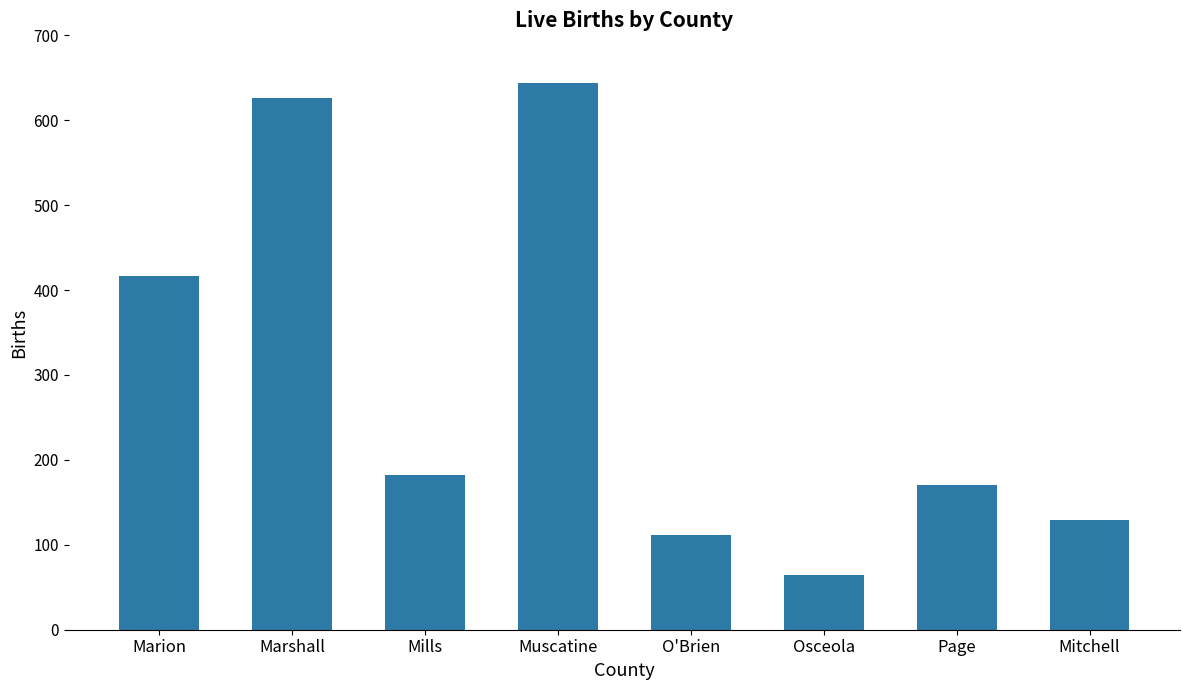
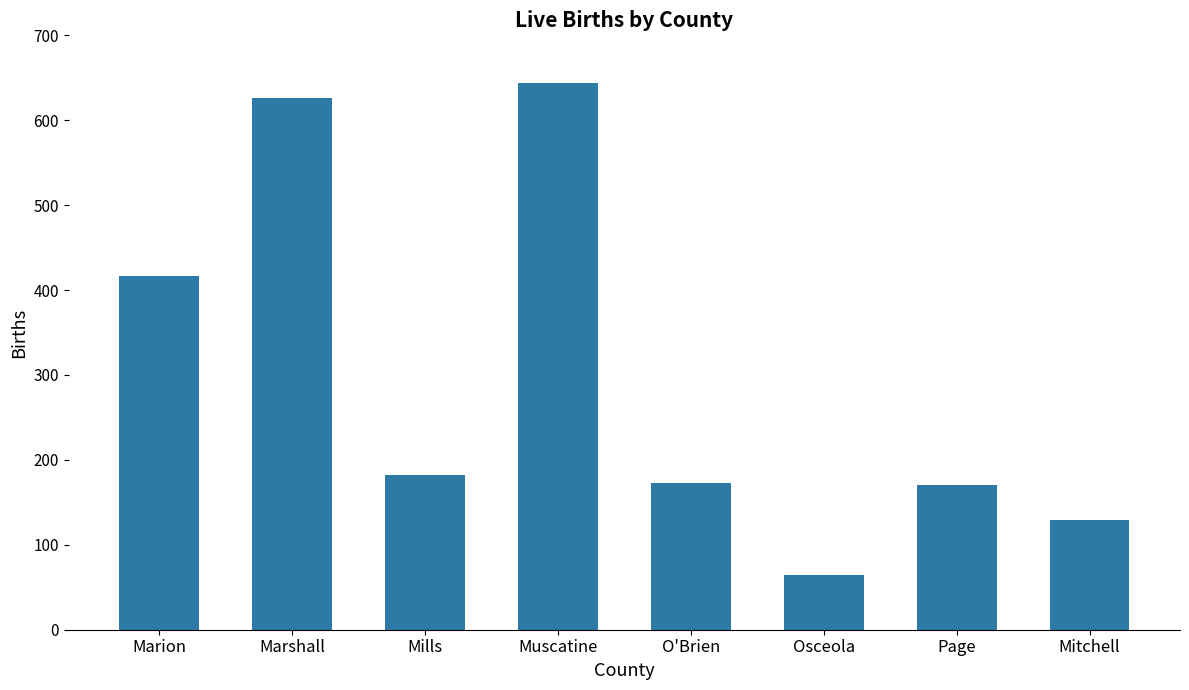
O'Brien: 110 -> 170
